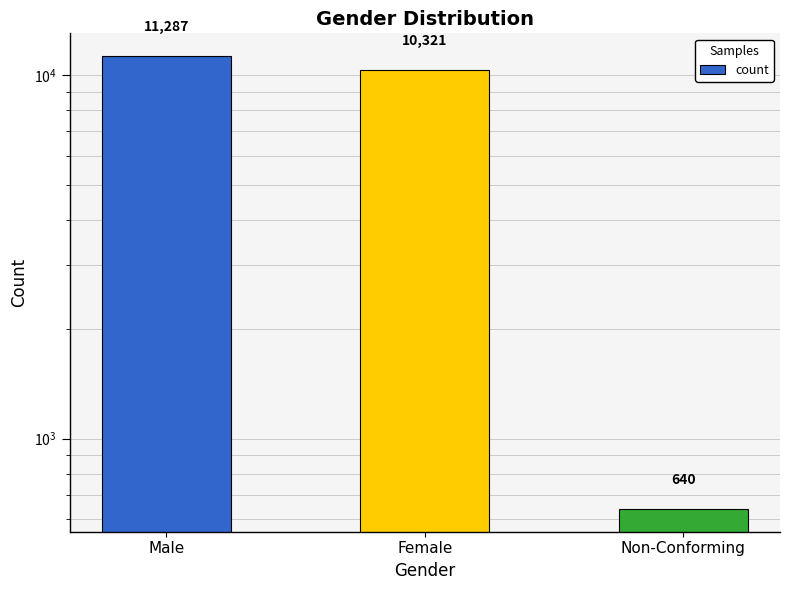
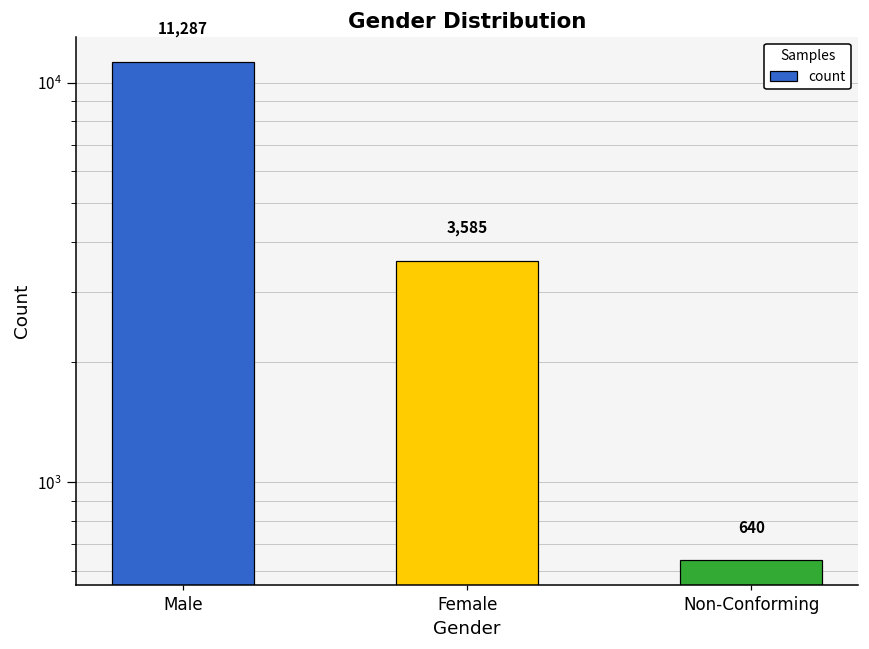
Female: 10,321 -> 3,585
